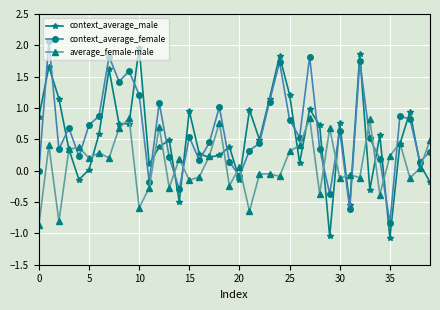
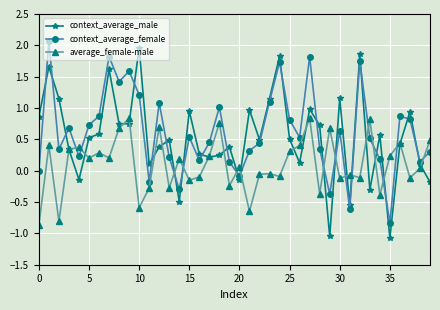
context_average_male, 5: 0.0 -> 0.5
context_average_male, 25: 1.2 -> 0.5
context_average_male, 30: 0.8 -> 1.2
